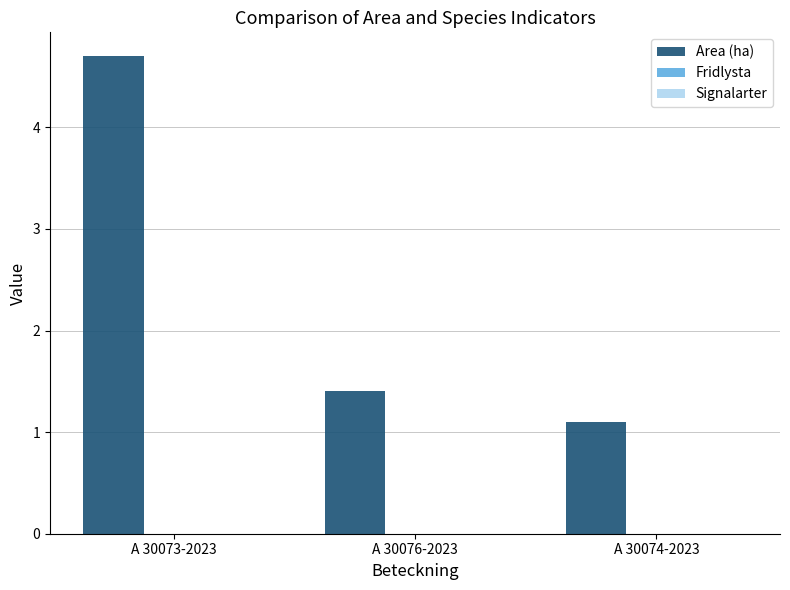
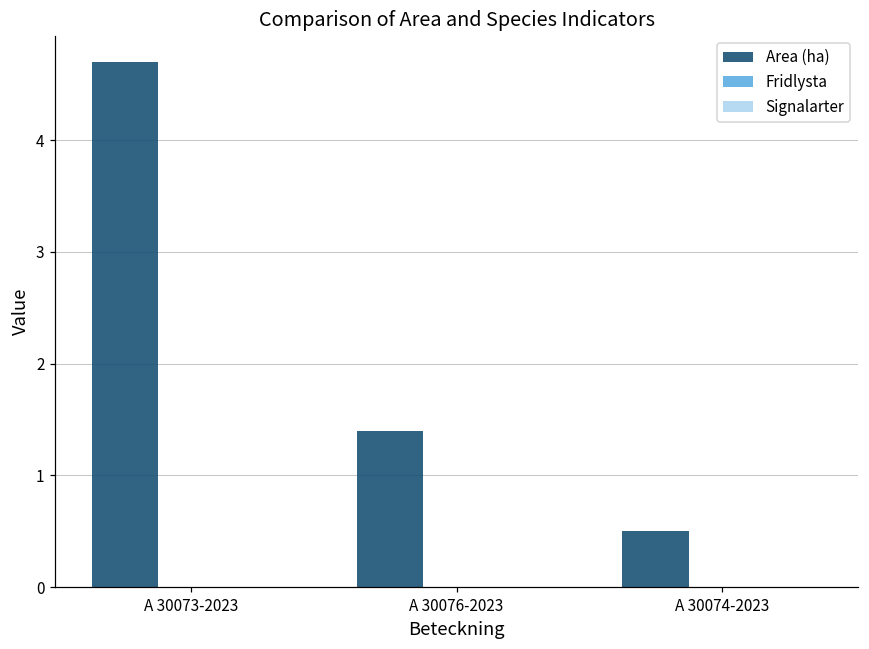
Area (ha), A 30074-2023: 1.1 -> 0.5
